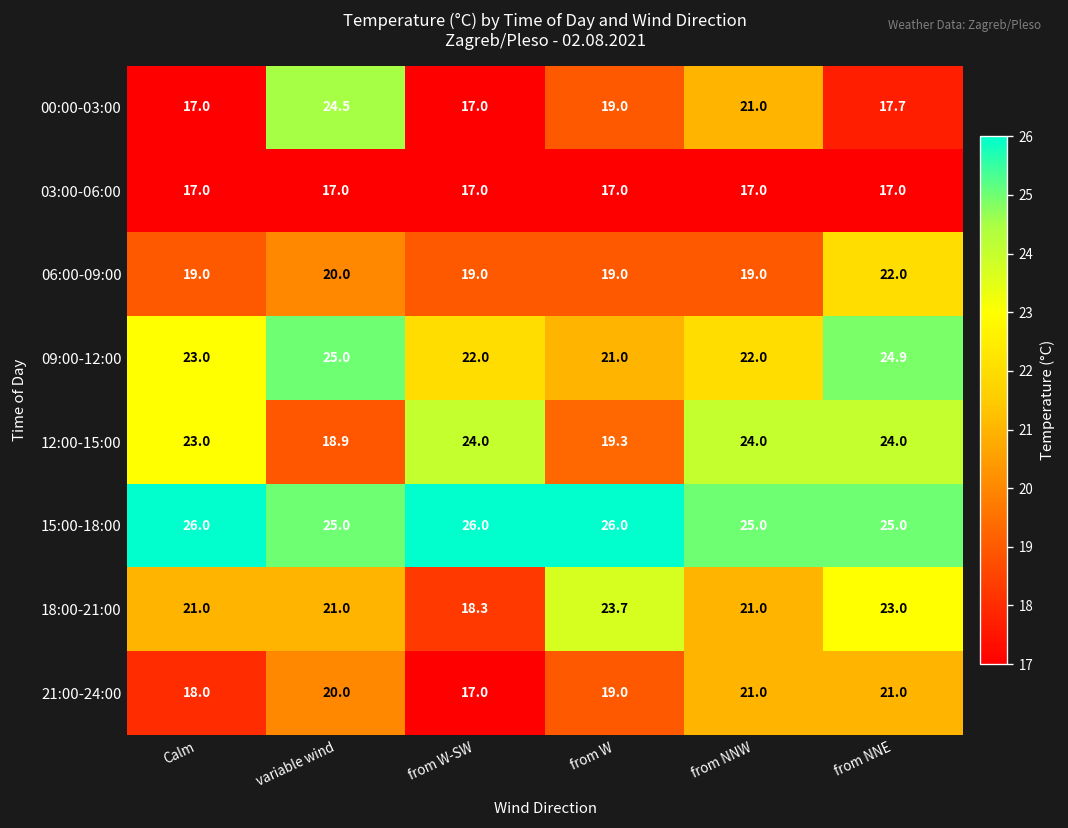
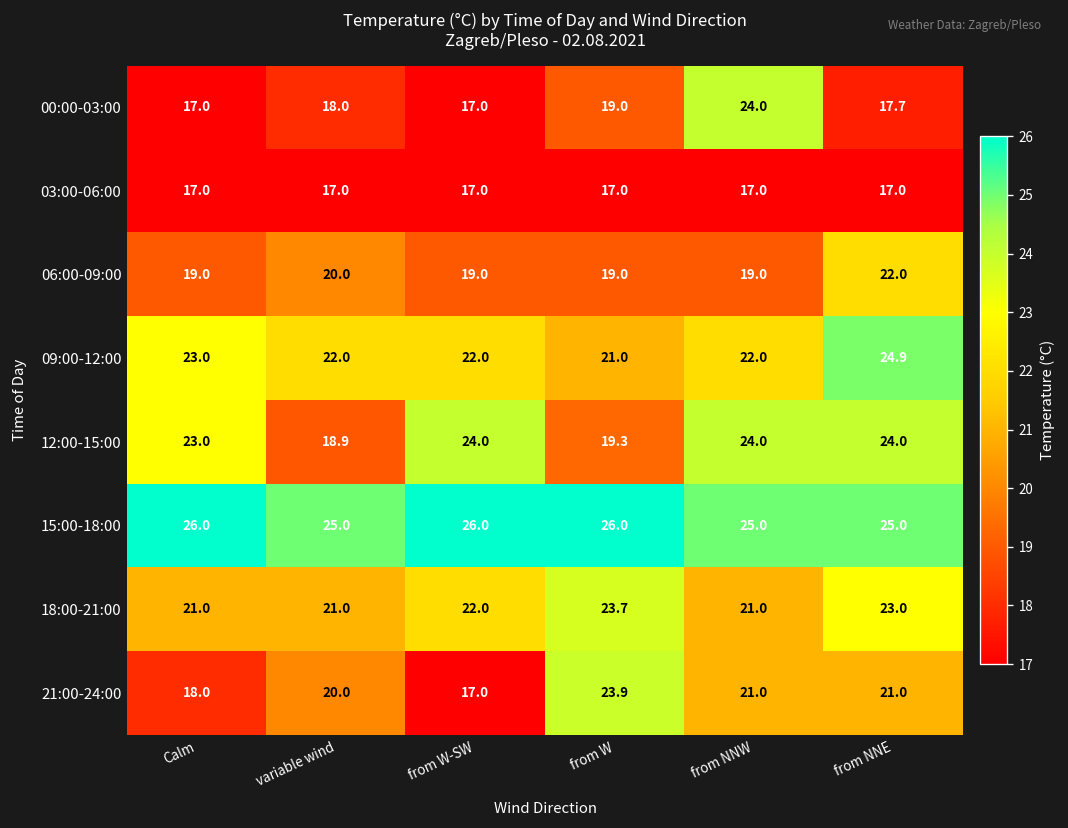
00:00-03:00, variable wind: 24.5 -> 18.0
00:00-03:00, from NNW: 21.0 -> 24.0
09:00-12:00, variable wind: 25.0 -> 22.0
18:00-21:00, from W-SW: 18.3 -> 22.0
21:00-24:00, from W: 19.0 -> 23.9
